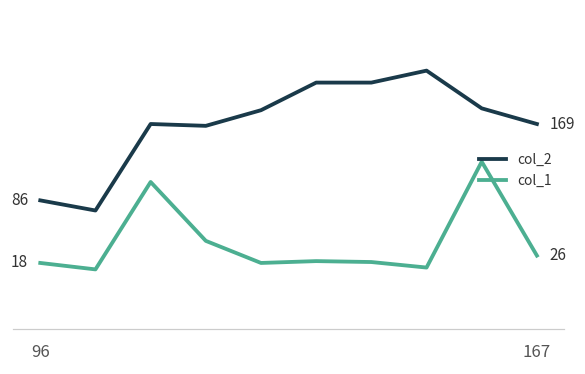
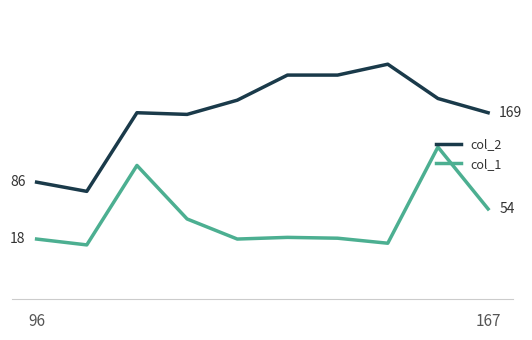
col_1, 167: 26 -> 54
